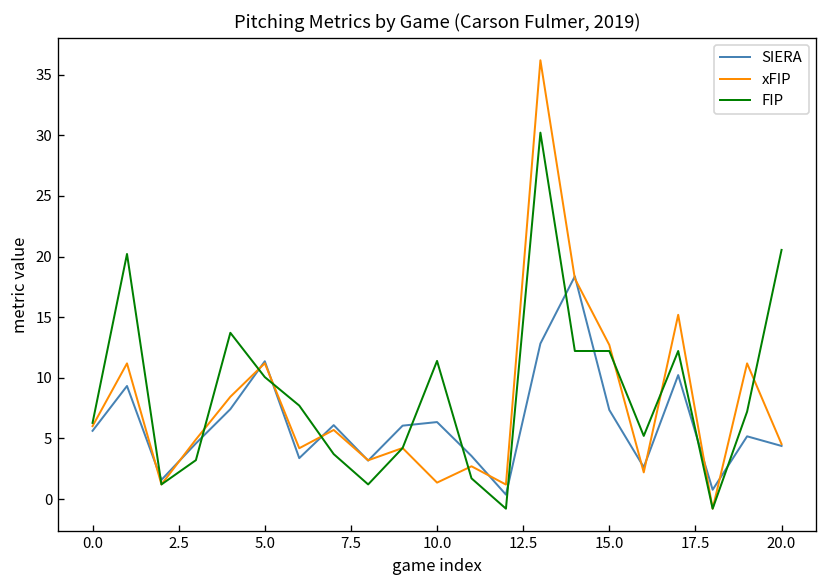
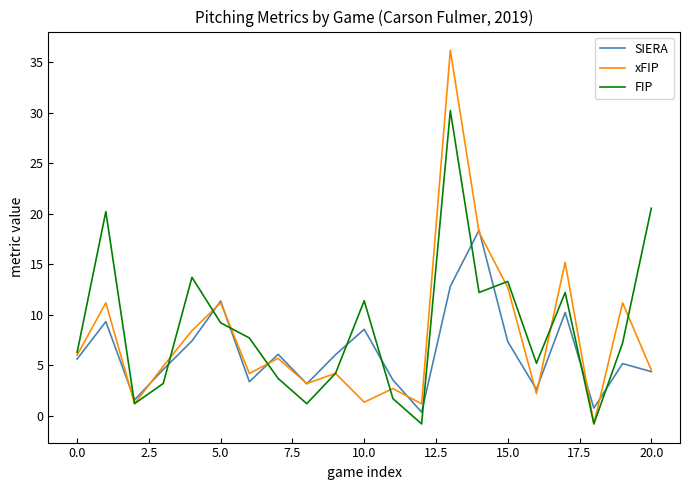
FIP, 5.0: 10.1 -> 9.2
SIERA, 10.0: 6.4 -> 8.6
FIP, 15.0: 12.2 -> 13.3
